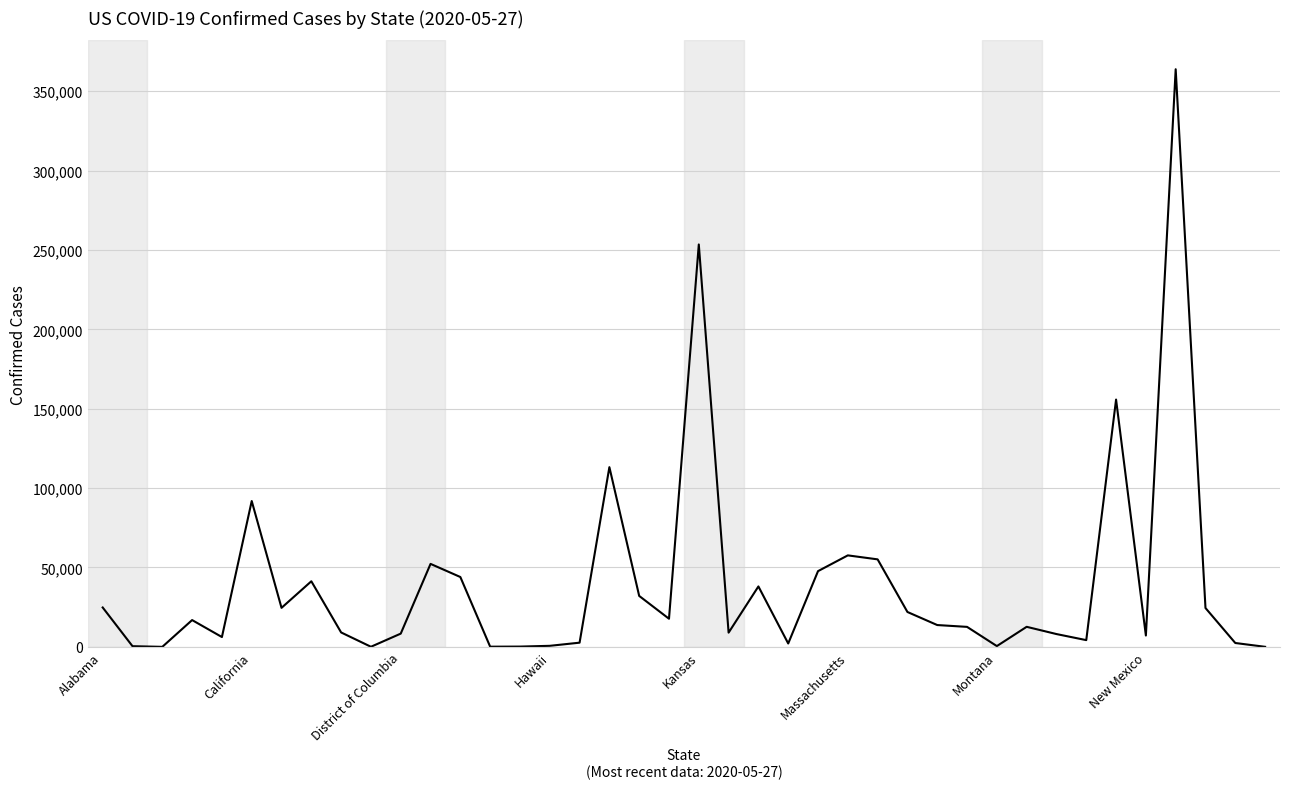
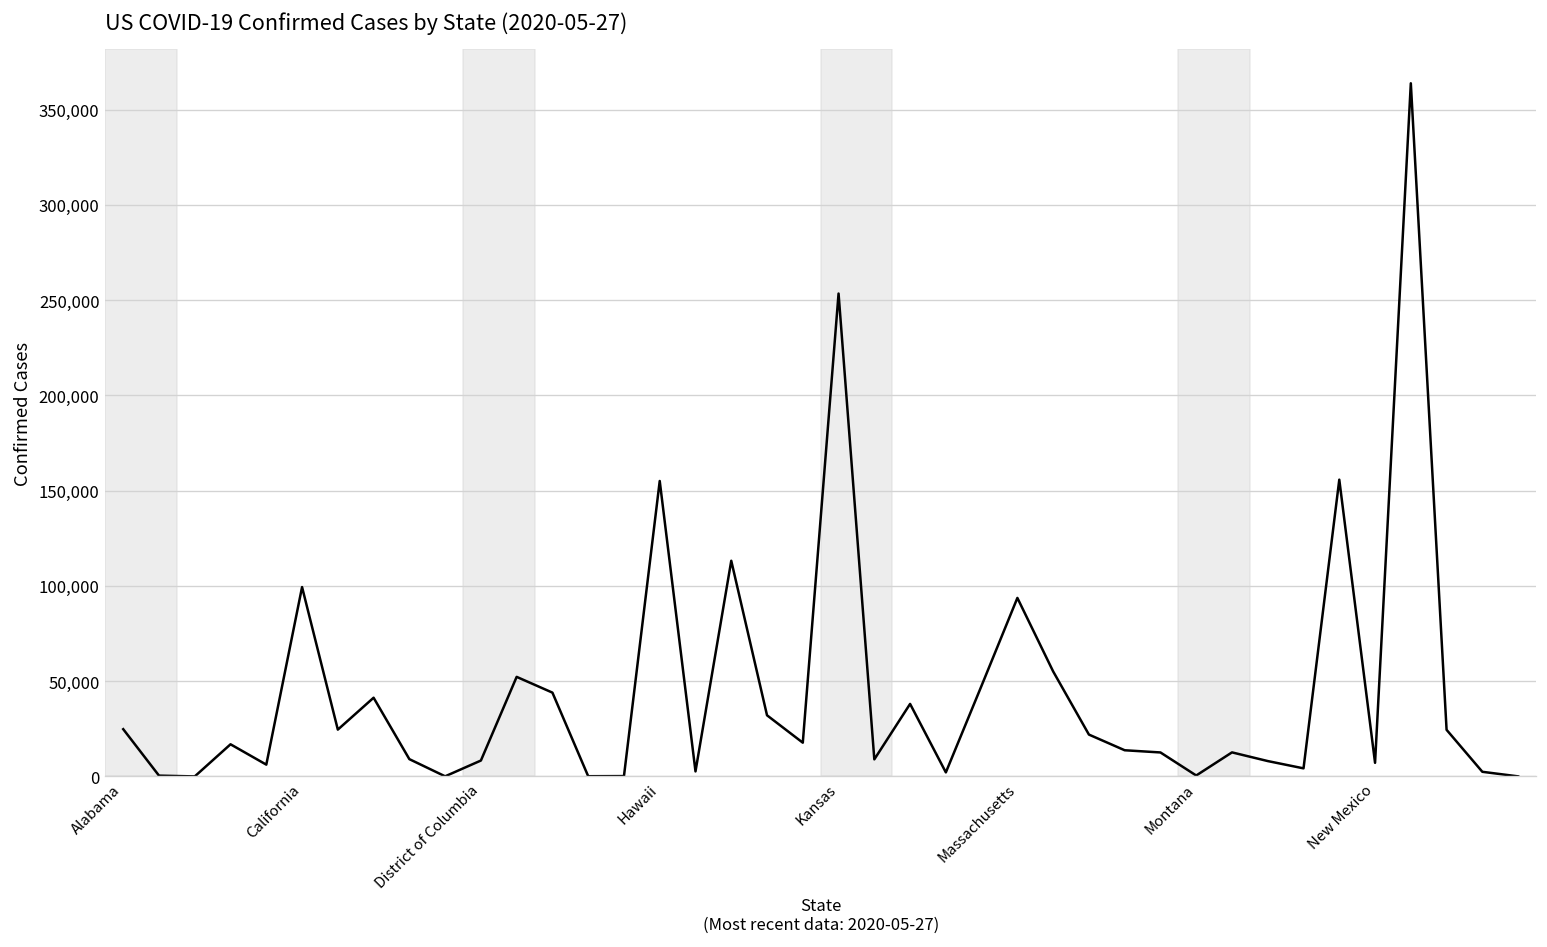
California: 92,000 -> 99,000
Hawaii: 1,000 -> 155,000
Massachusetts: 58,000 -> 94,000
